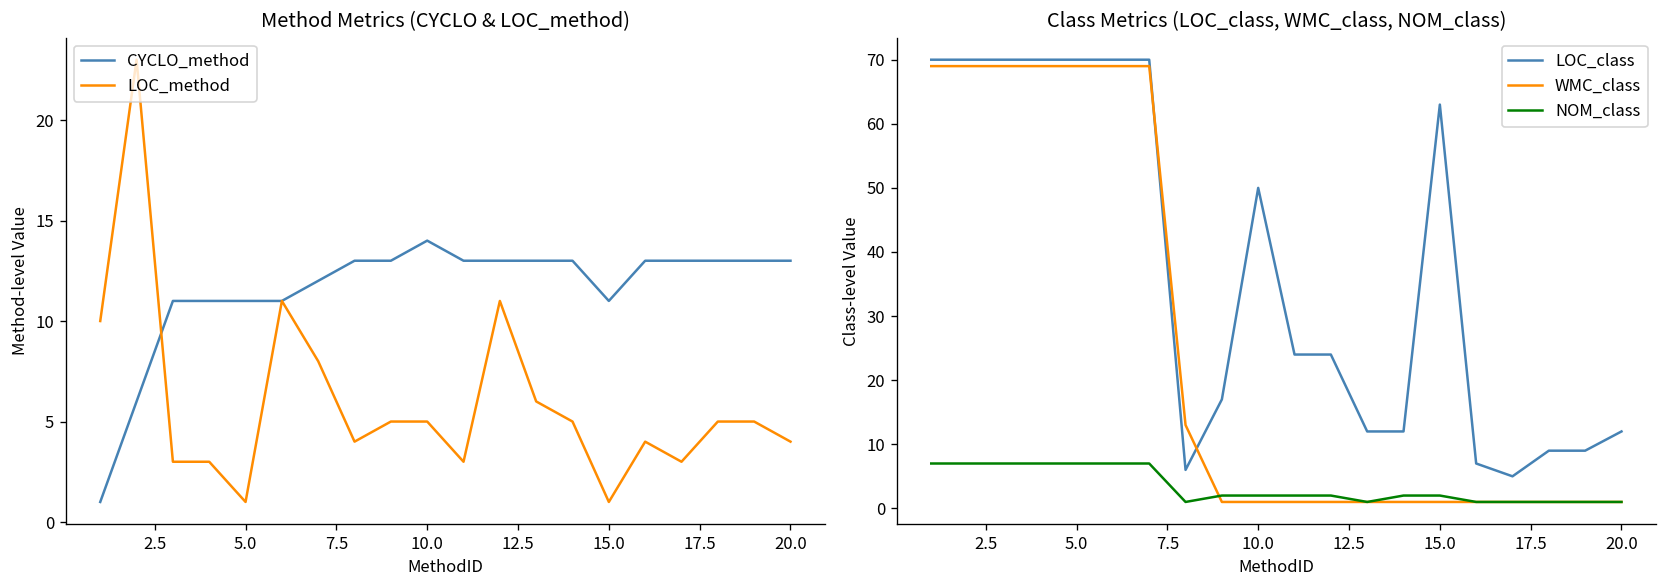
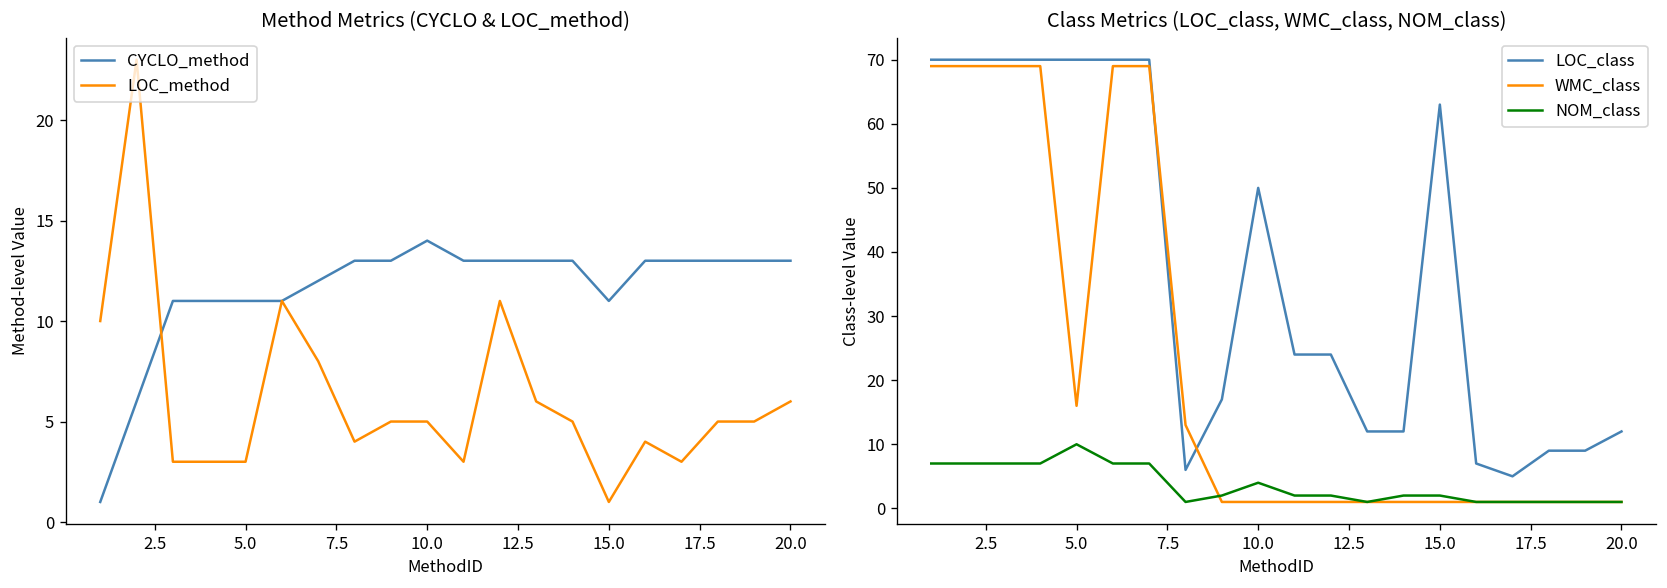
Method Metrics (CYCLO & LOC_method), LOC_method, 5.0: 1 -> 3
Method Metrics (CYCLO & LOC_method), LOC_method, 20.0: 4 -> 6
Class Metrics (LOC_class, WMC_class, NOM_class), WMC_class, 5.0: 69 -> 16
Class Metrics (LOC_class, WMC_class, NOM_class), NOM_class, 5.0: 7 -> 10
Class Metrics (LOC_class, WMC_class, NOM_class), NOM_class, 10.0: 2 -> 4
